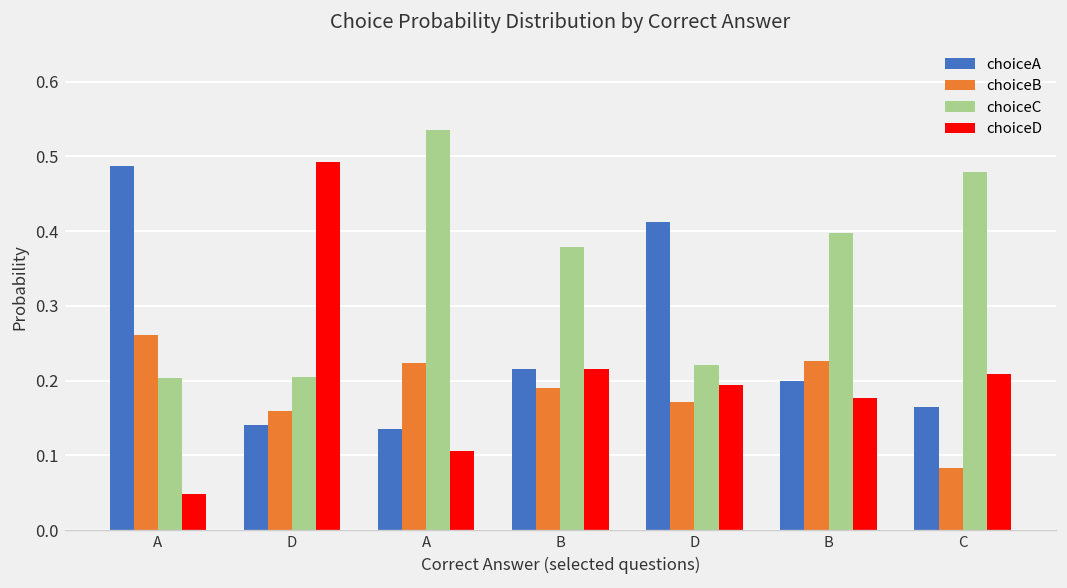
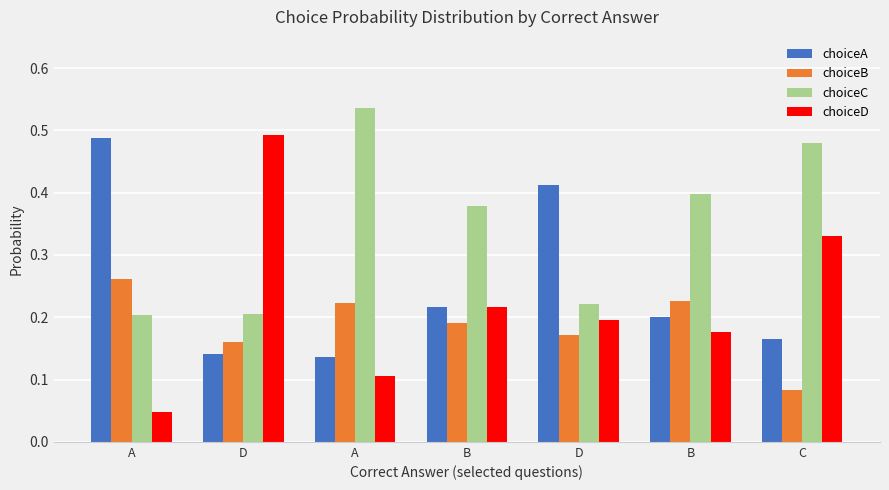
choiceD, C: 0.21 -> 0.33
